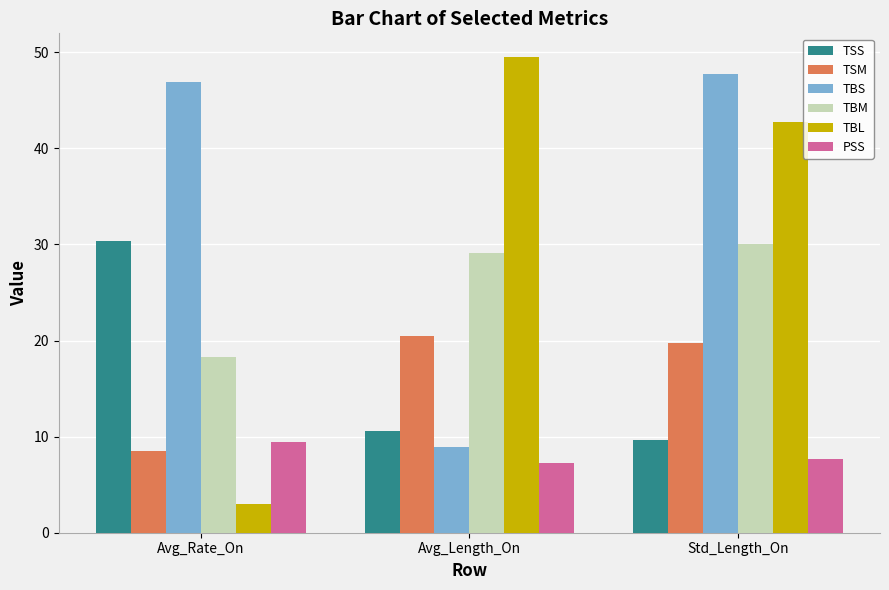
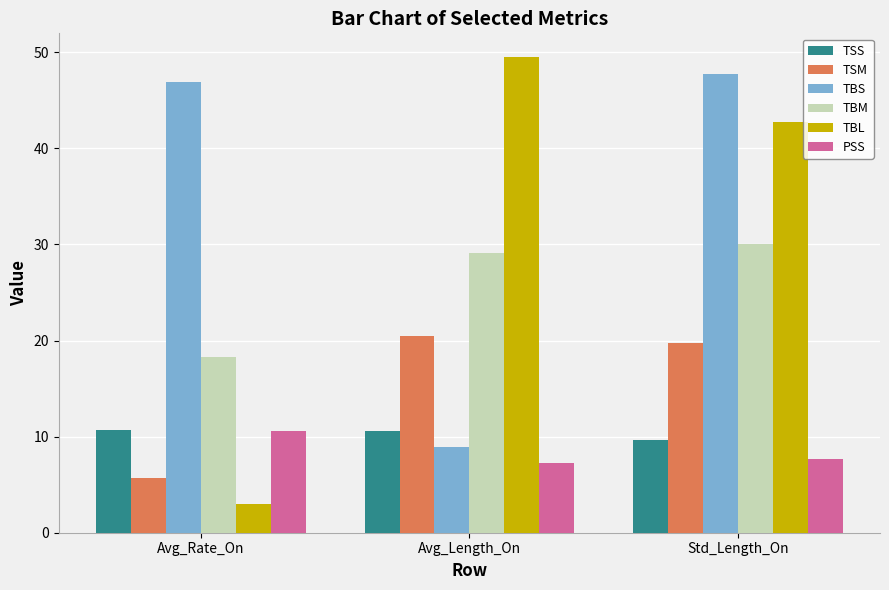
TSS, Avg_Rate_On: 30 -> 11
TSM, Avg_Rate_On: 9 -> 6
PSS, Avg_Rate_On: 9 -> 11
